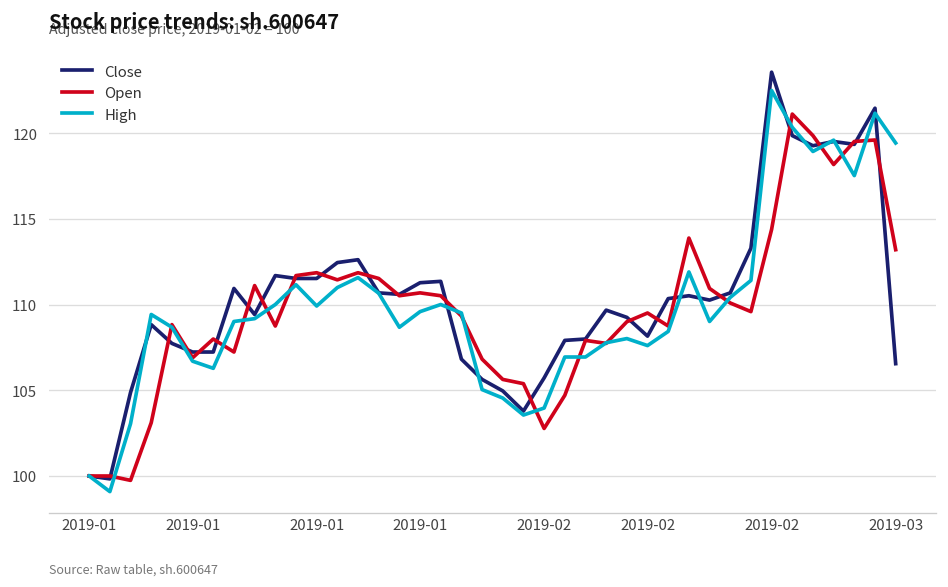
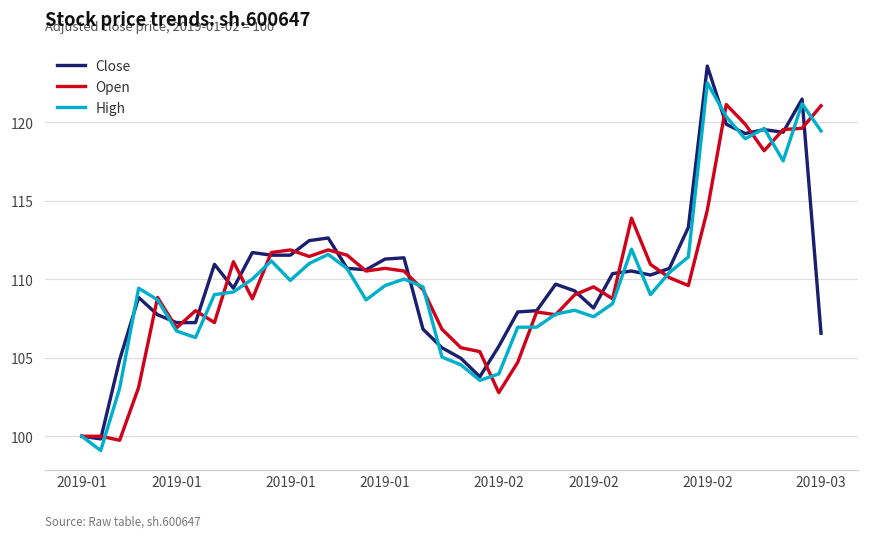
Open, 2019-03: 113.2 -> 121.0
